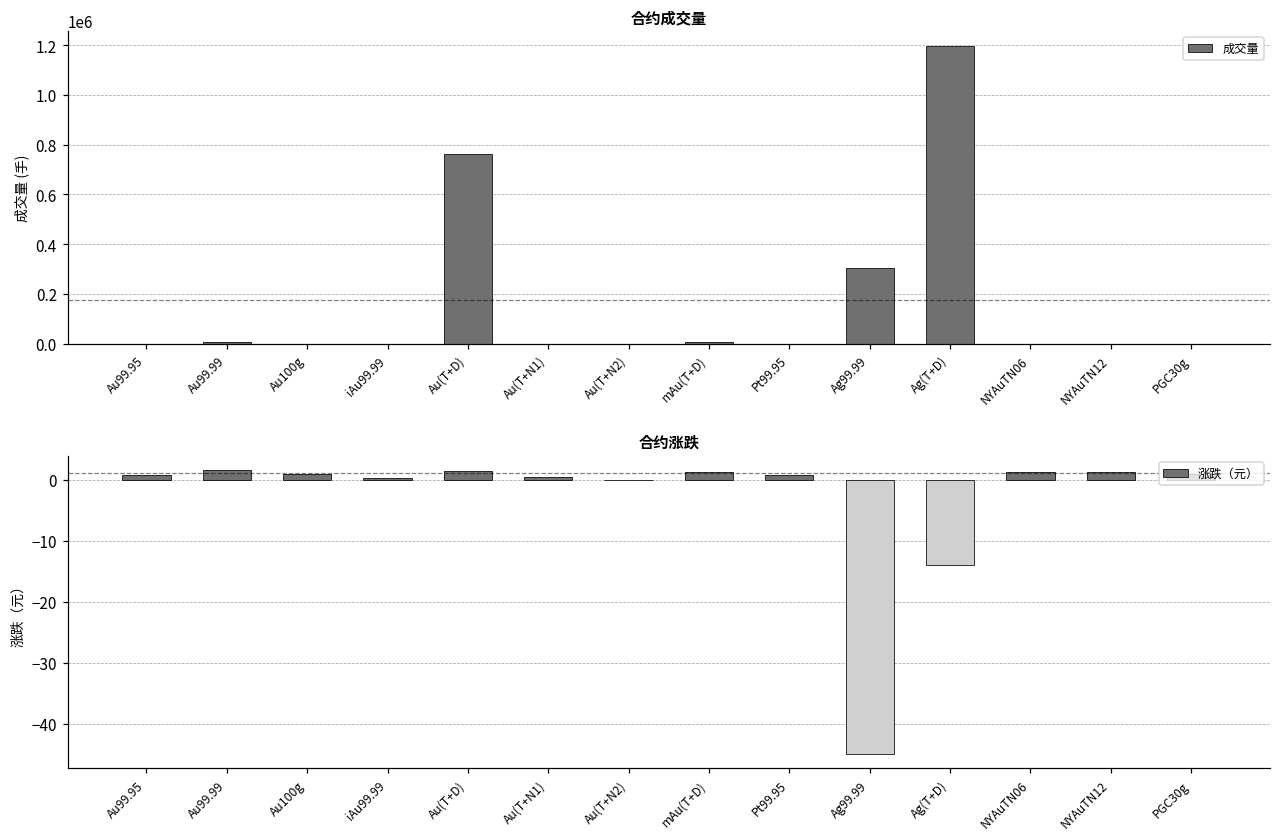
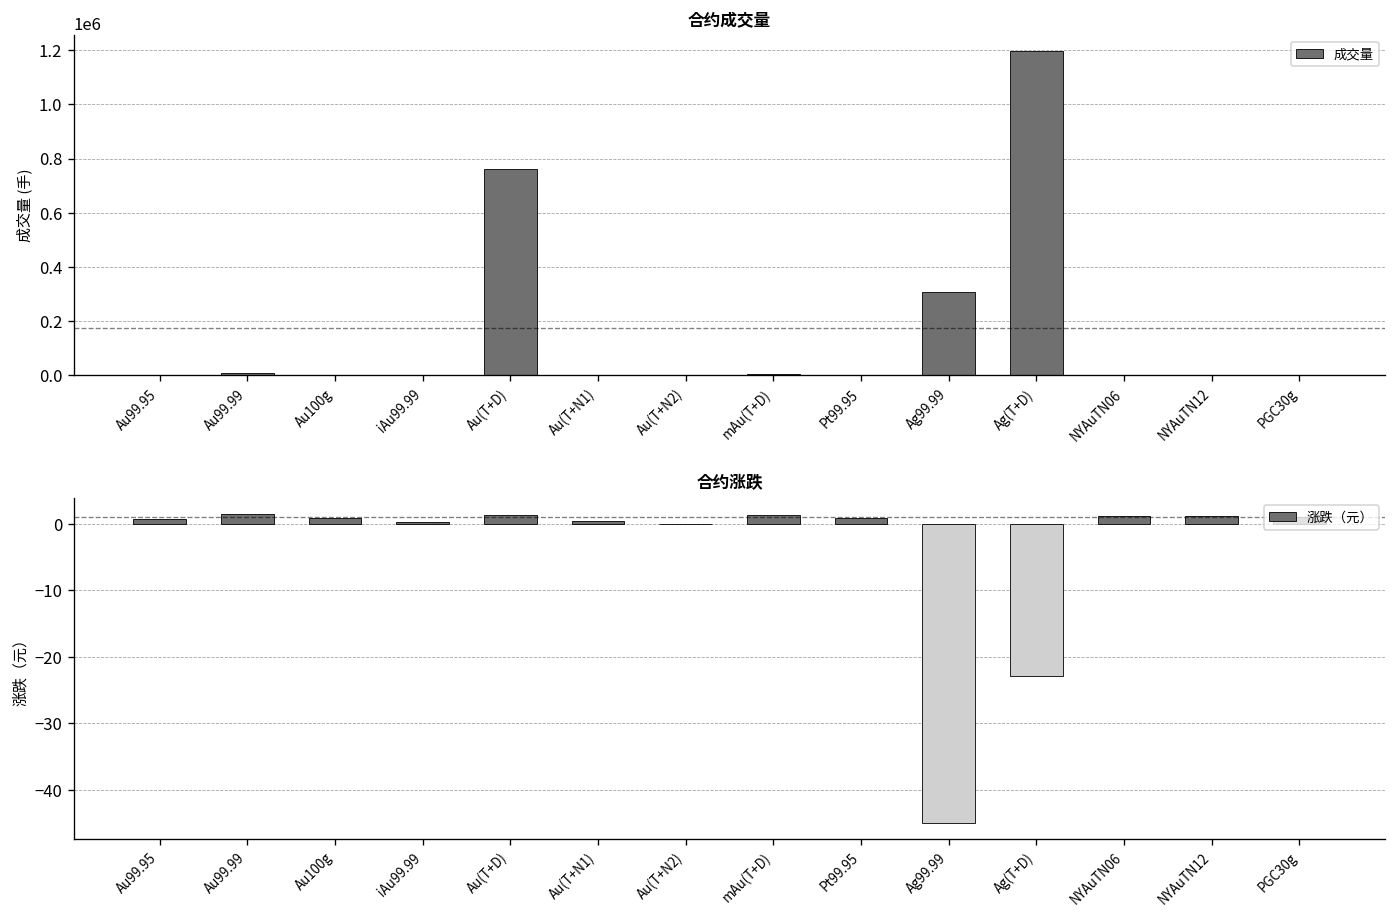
合约涨跌, Ag(T+D): -14 -> -23
